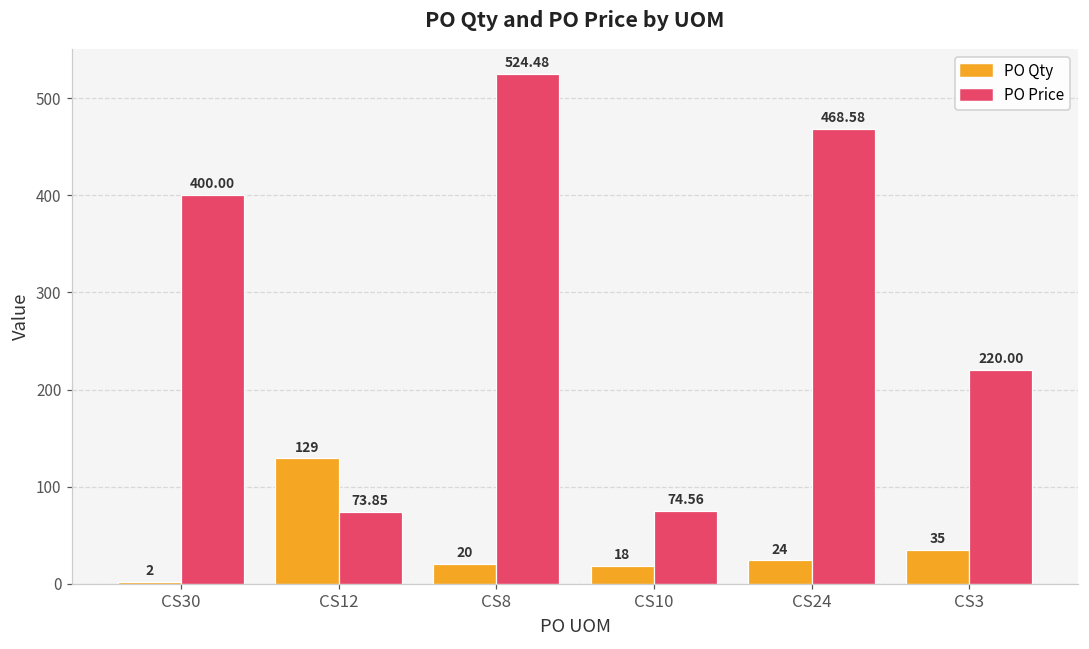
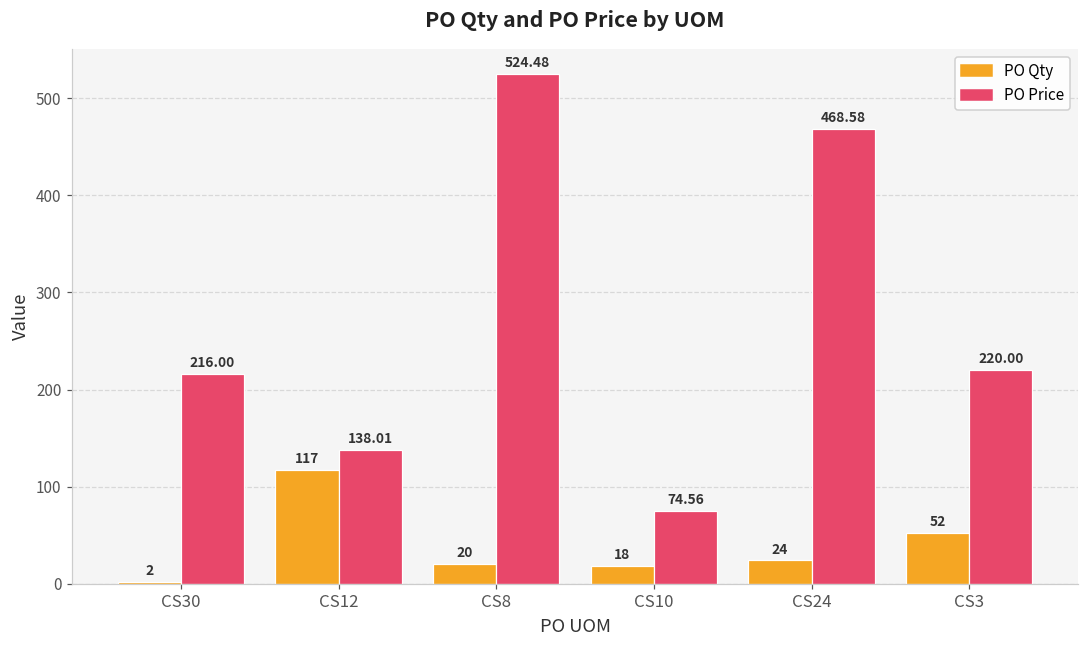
PO Price, CS30: 400.00 -> 216.00
PO Qty, CS12: 129 -> 117
PO Price, CS12: 73.85 -> 138.01
PO Qty, CS3: 35 -> 52
